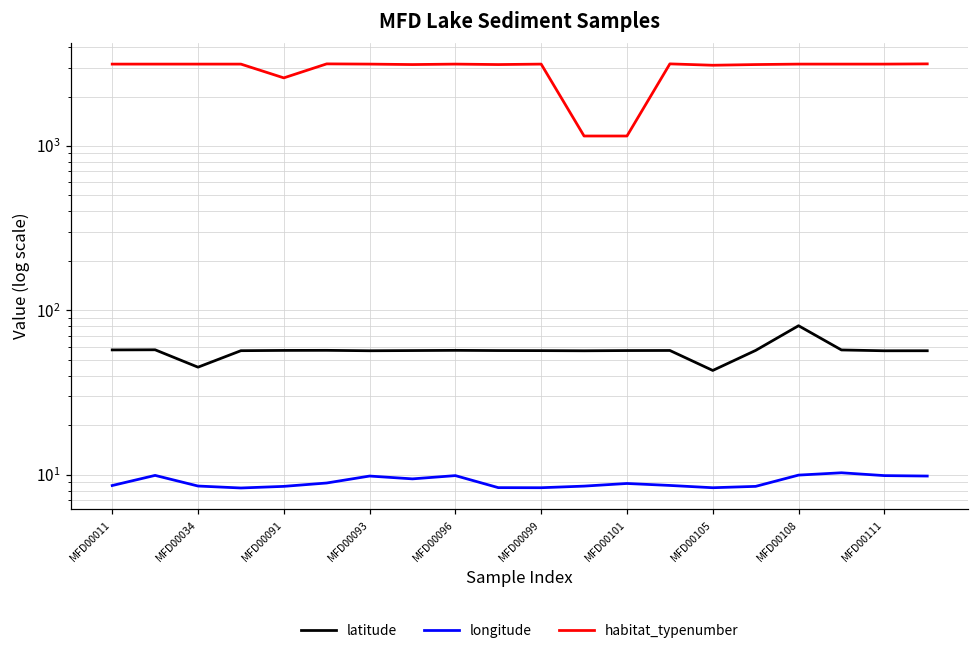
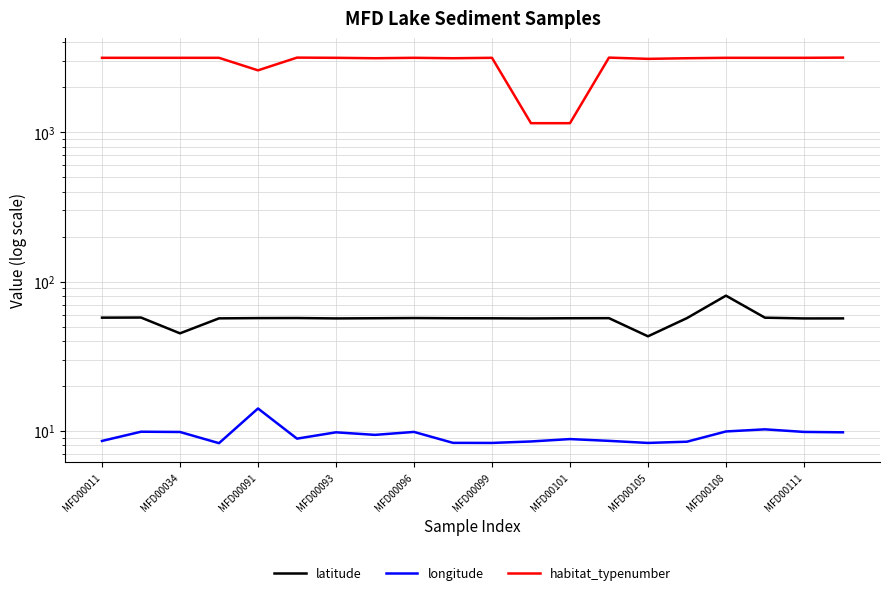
longitude, MFD00034: 9 -> 10
longitude, MFD00091: 8 -> 14
